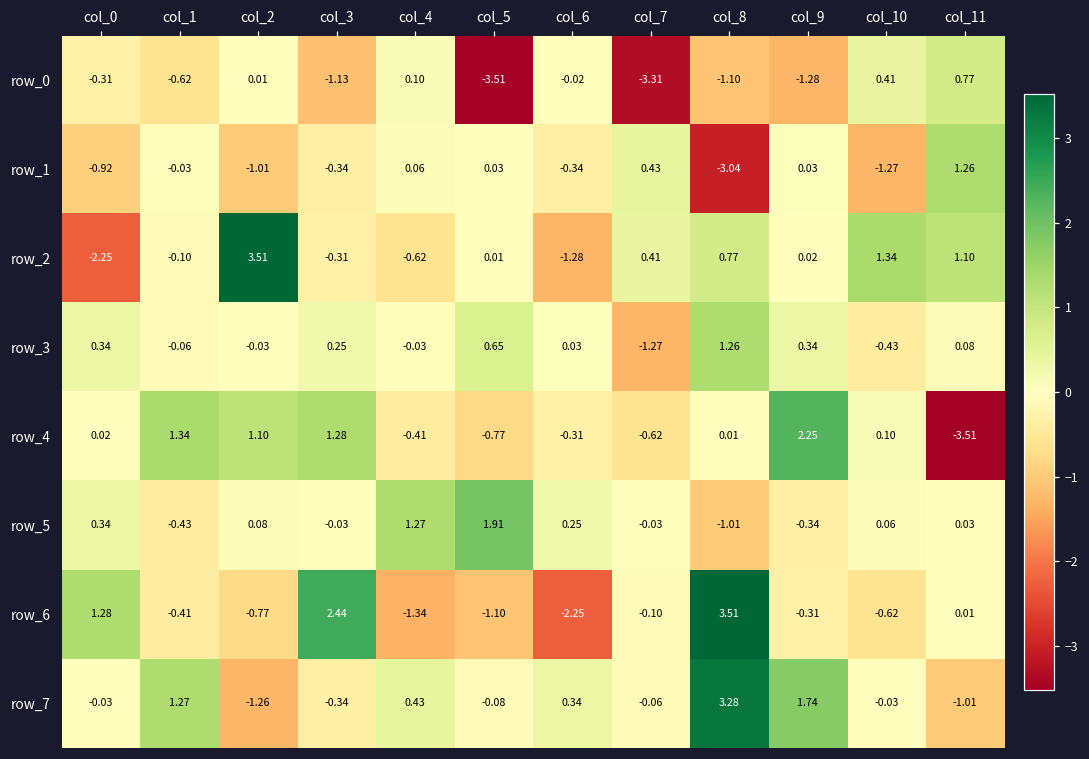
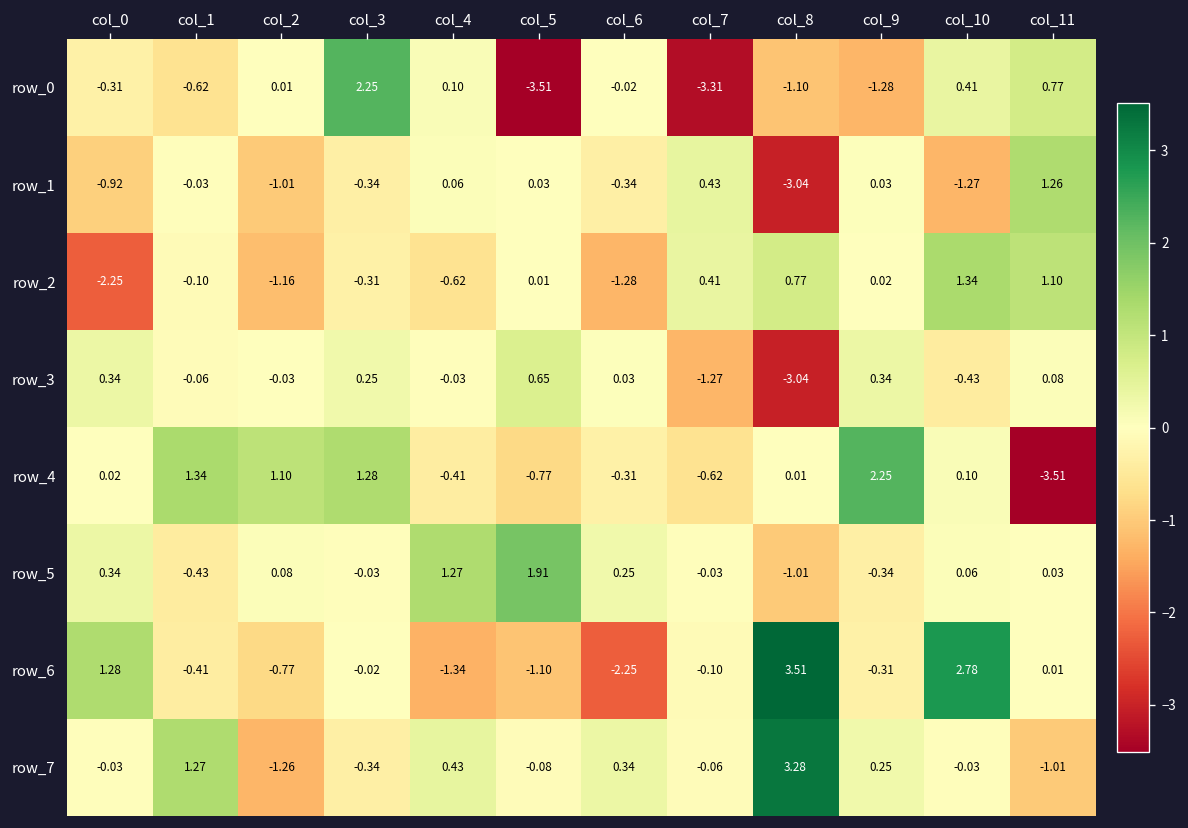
row_0, col_3: -1.13 -> 2.25
row_2, col_2: 3.51 -> -1.16
row_3, col_8: 1.26 -> -3.04
row_6, col_3: 2.44 -> -0.02
row_6, col_10: -0.62 -> 2.78
row_7, col_9: 1.74 -> 0.25
